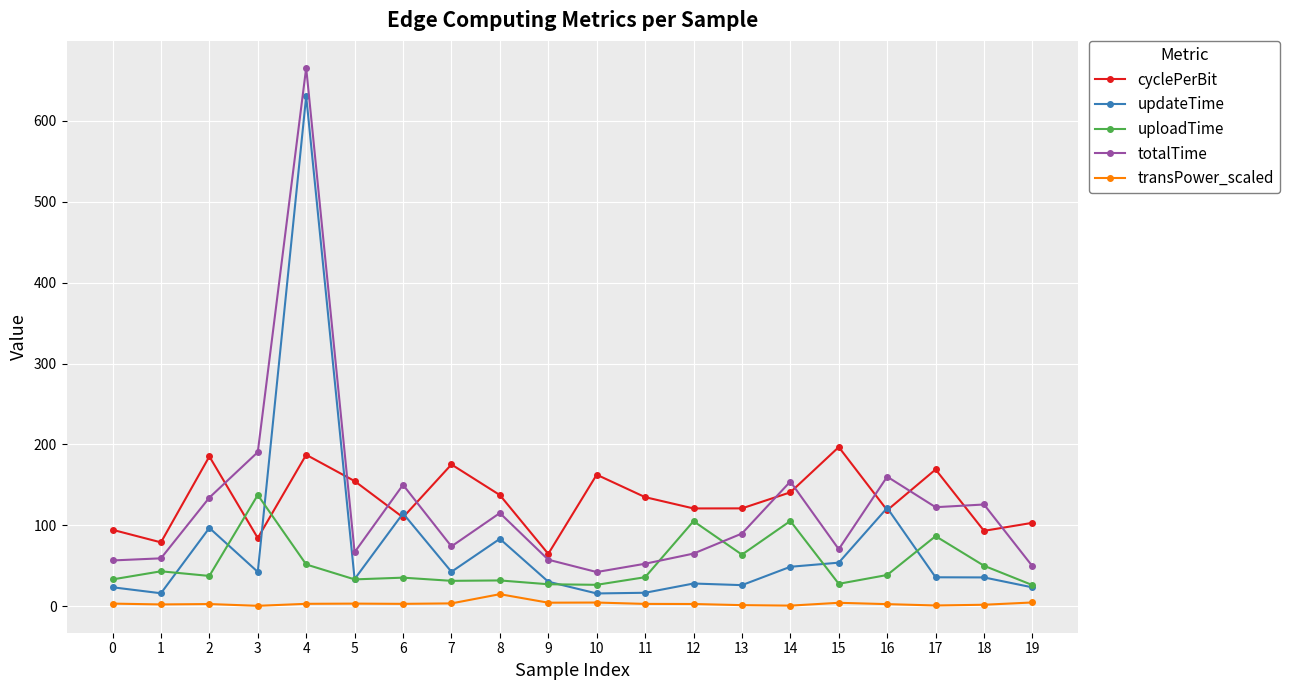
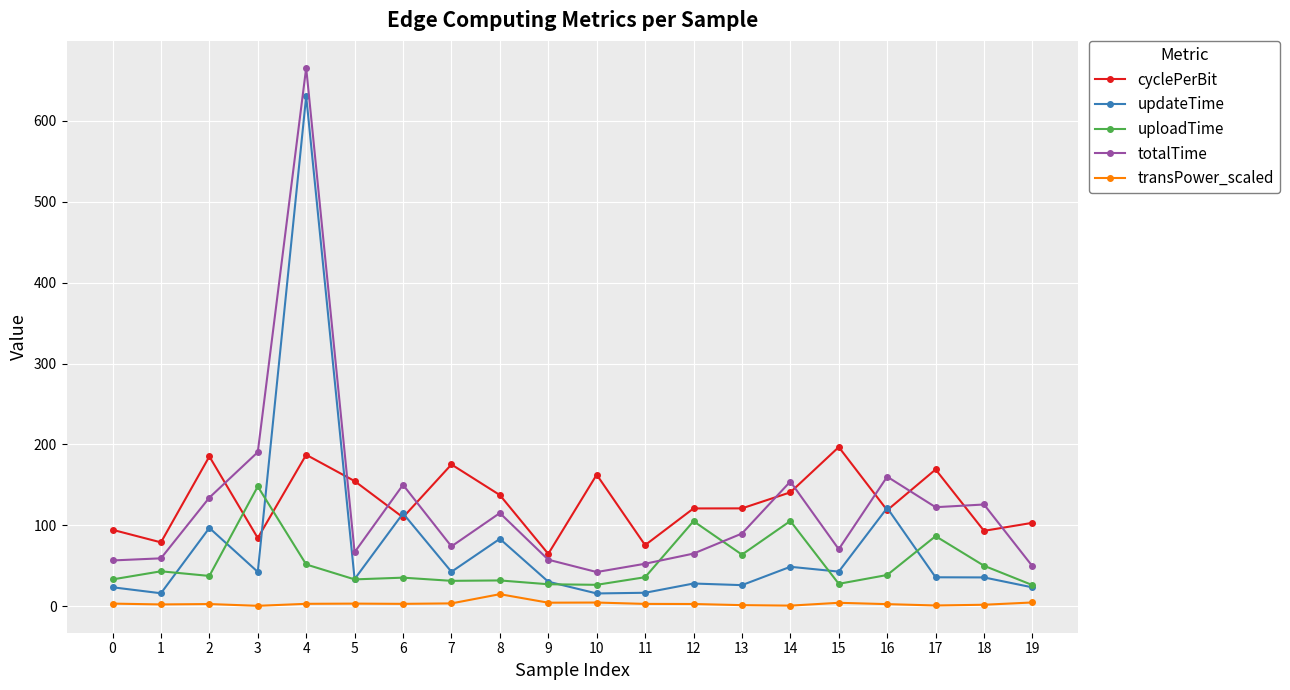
uploadTime, 3: 140 -> 150
cyclePerBit, 11: 130 -> 80
updateTime, 15: 50 -> 40
